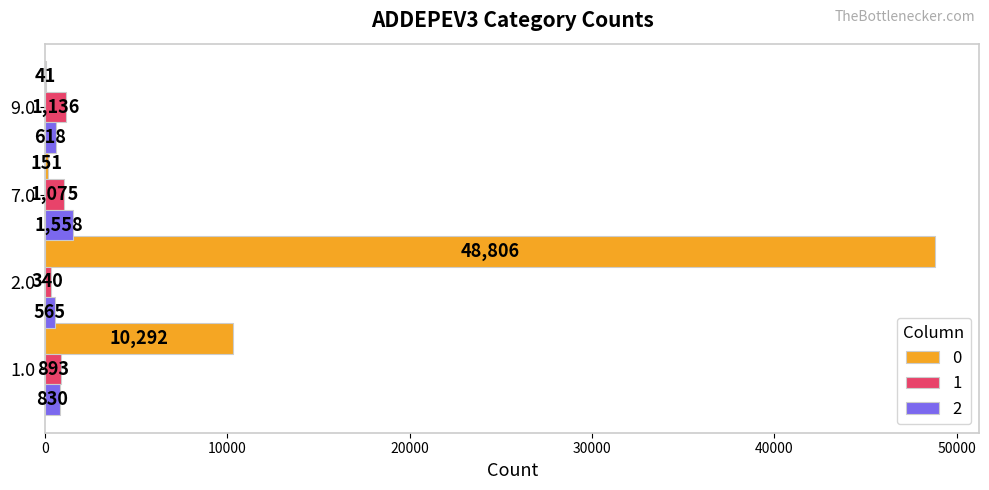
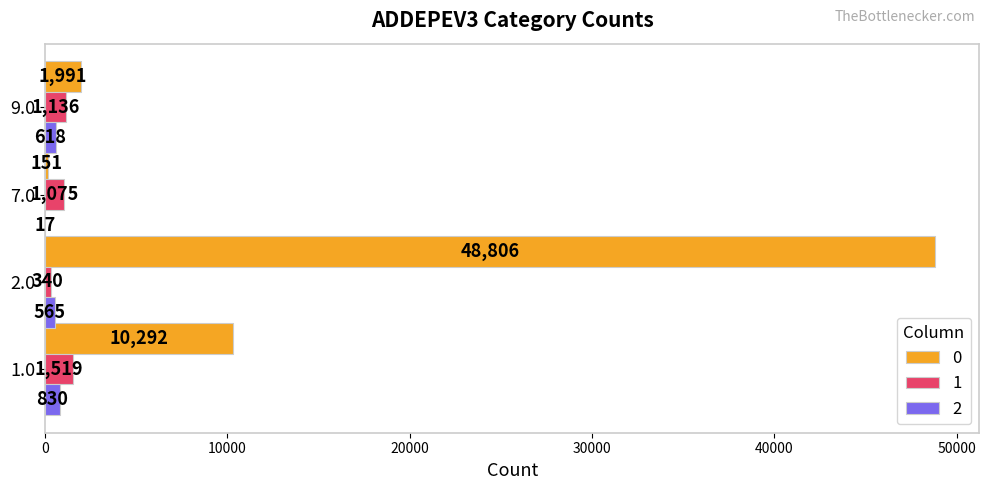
0, 9.0: 41 -> 1,991
2, 7.0: 1,558 -> 17
1, 1.0: 893 -> 1,519
